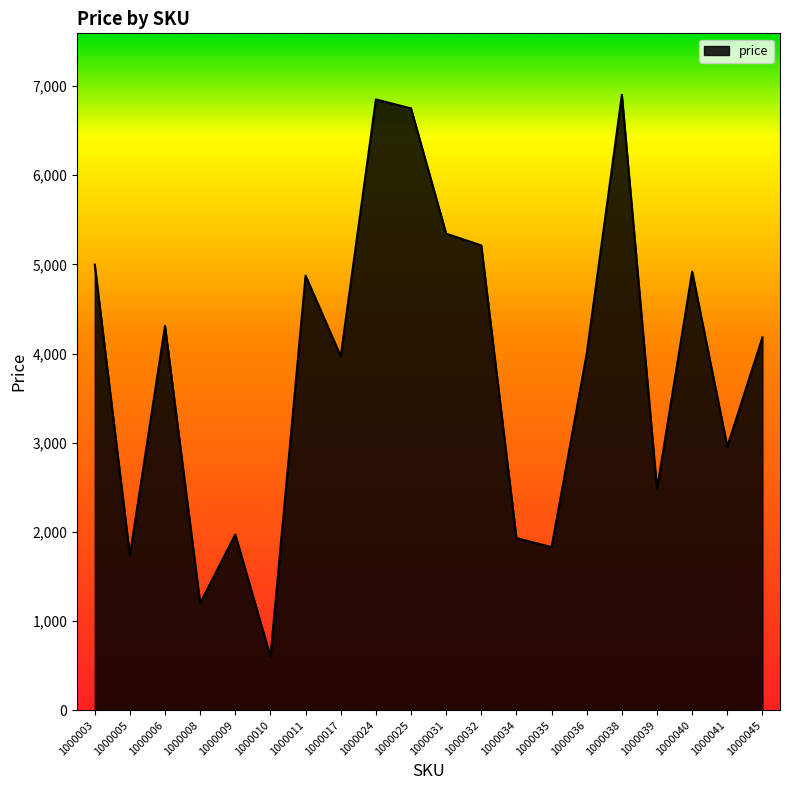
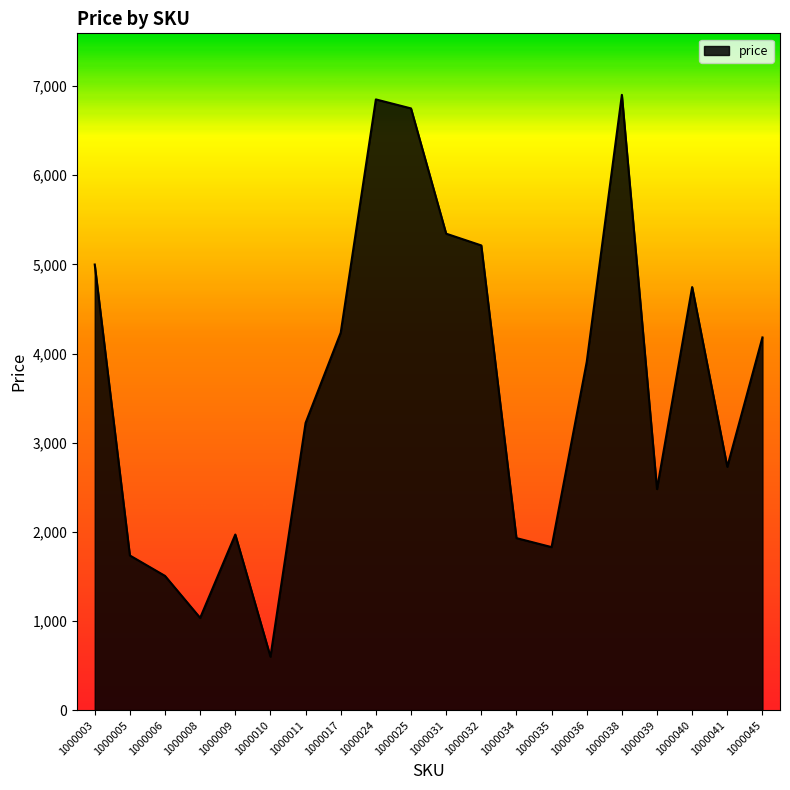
1000006: 4,300 -> 1,500
1000008: 1,200 -> 1,000
1000011: 4,900 -> 3,200
1000017: 4,000 -> 4,200
1000036: 4,000 -> 3,900
1000040: 4,900 -> 4,700
1000041: 3,000 -> 2,700
